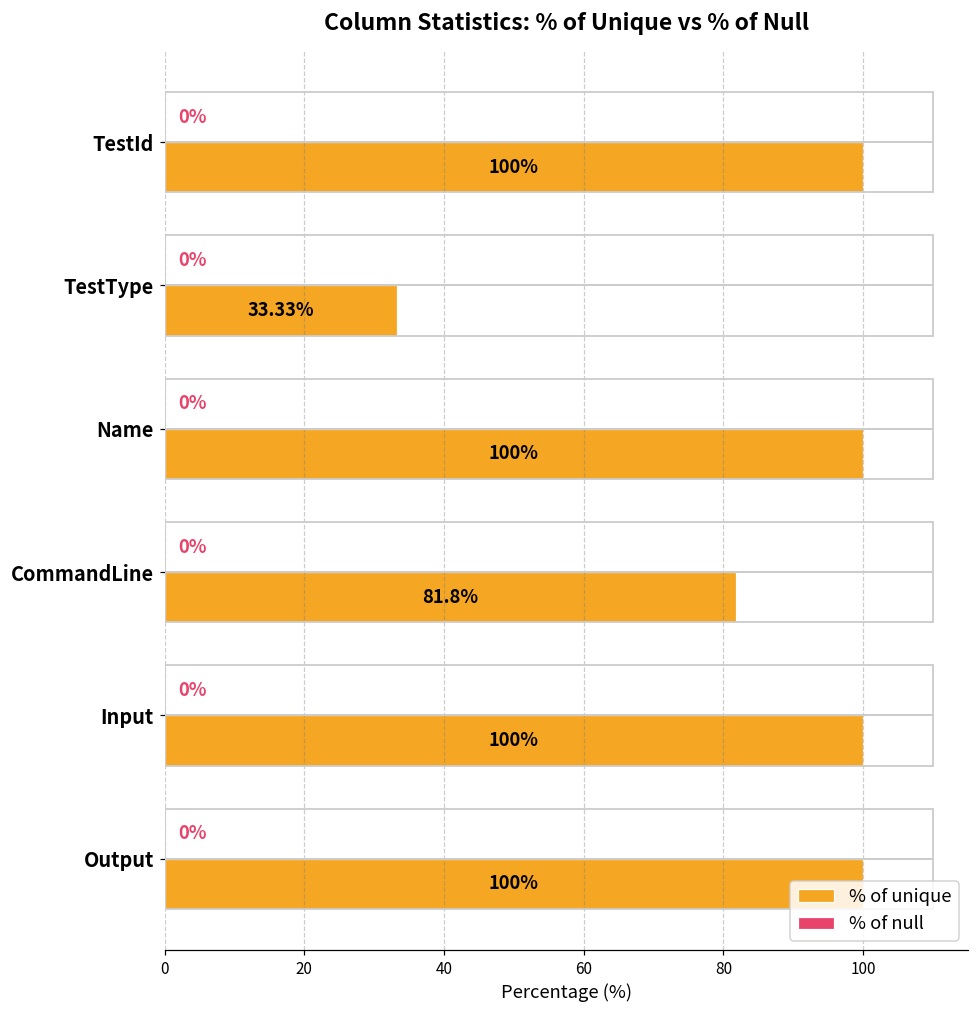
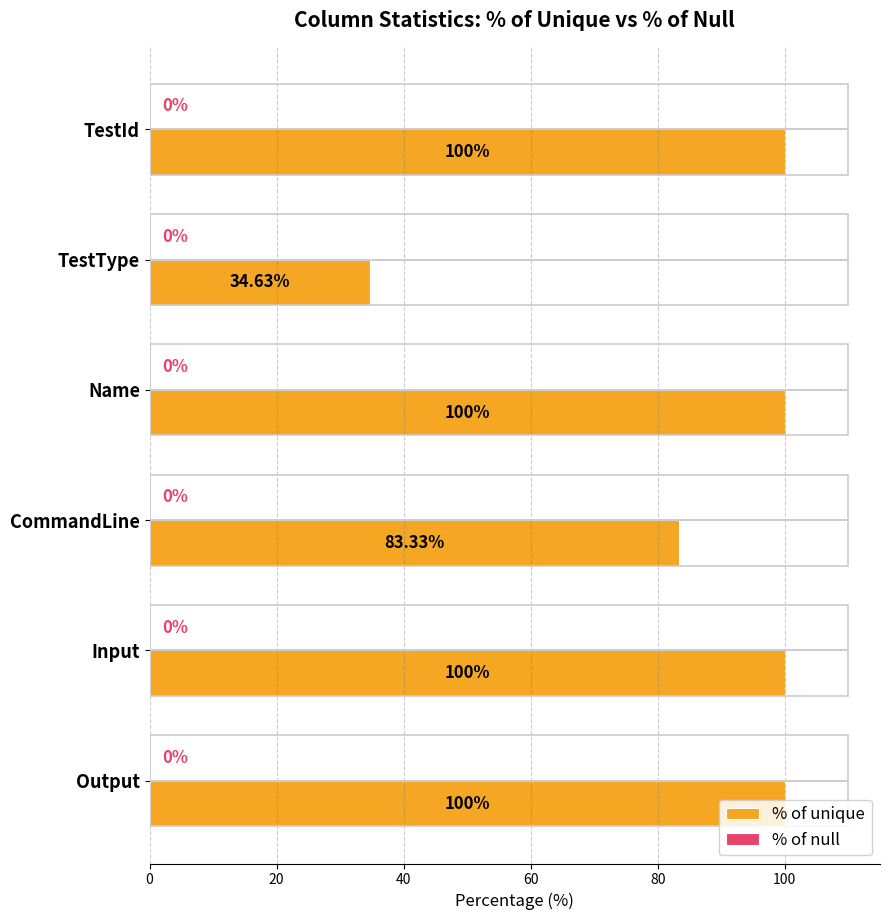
% of unique, TestType: 33.33% -> 34.63%
% of unique, CommandLine: 81.8% -> 83.33%
